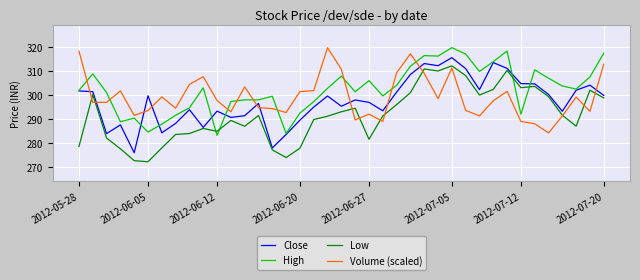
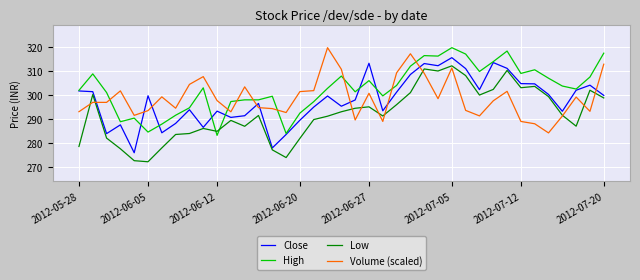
Volume (scaled), 2012-05-28: 318 -> 293
Low, 2012-06-20: 278 -> 282
Close, 2012-06-27: 297 -> 313
Low, 2012-06-27: 282 -> 295
Volume (scaled), 2012-06-27: 292 -> 301
High, 2012-07-12: 292 -> 309
